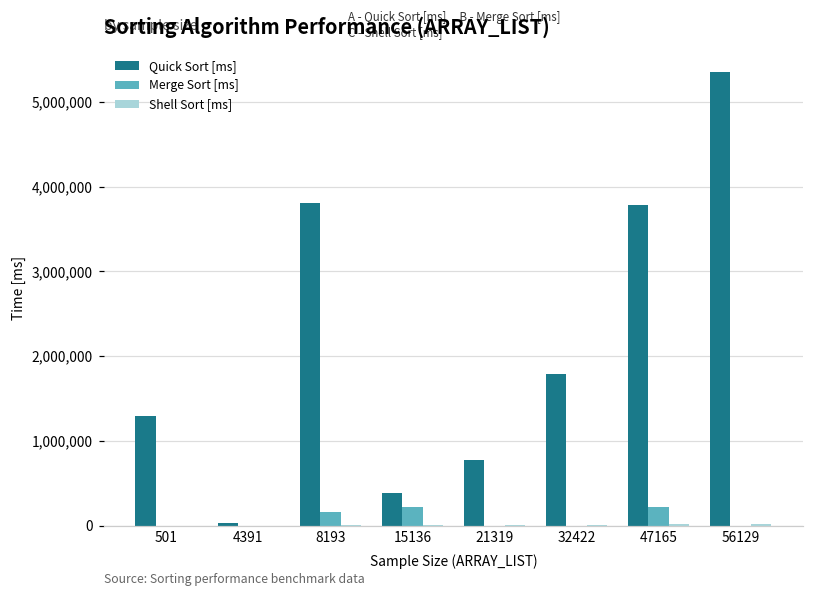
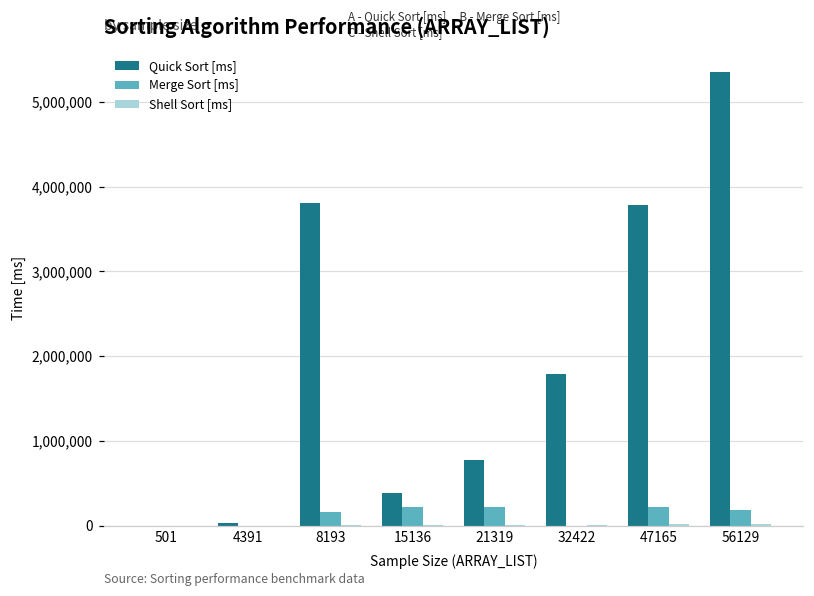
Quick Sort [ms], 501: 1,300,000 -> 0
Merge Sort [ms], 21319: 0 -> 200,000
Merge Sort [ms], 56129: 0 -> 200,000
